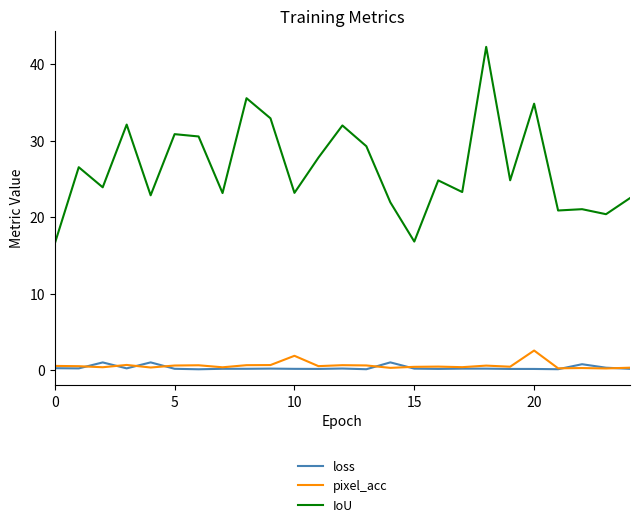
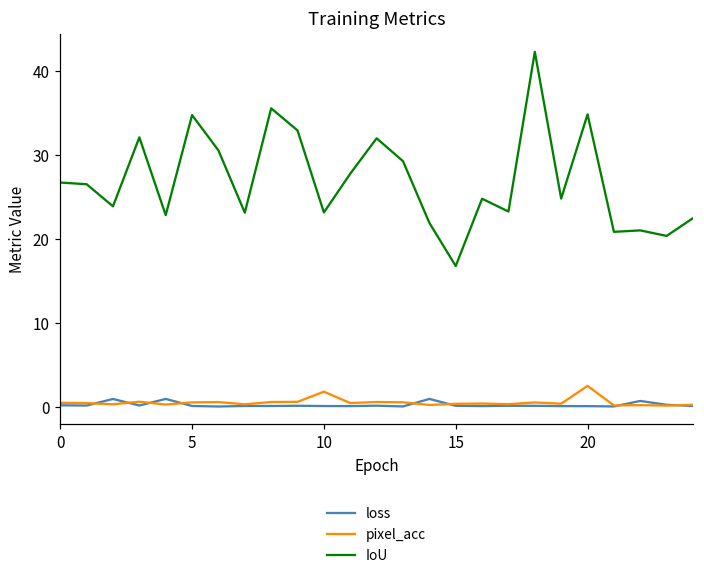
IoU, 0: 17 -> 27
IoU, 5: 31 -> 35
